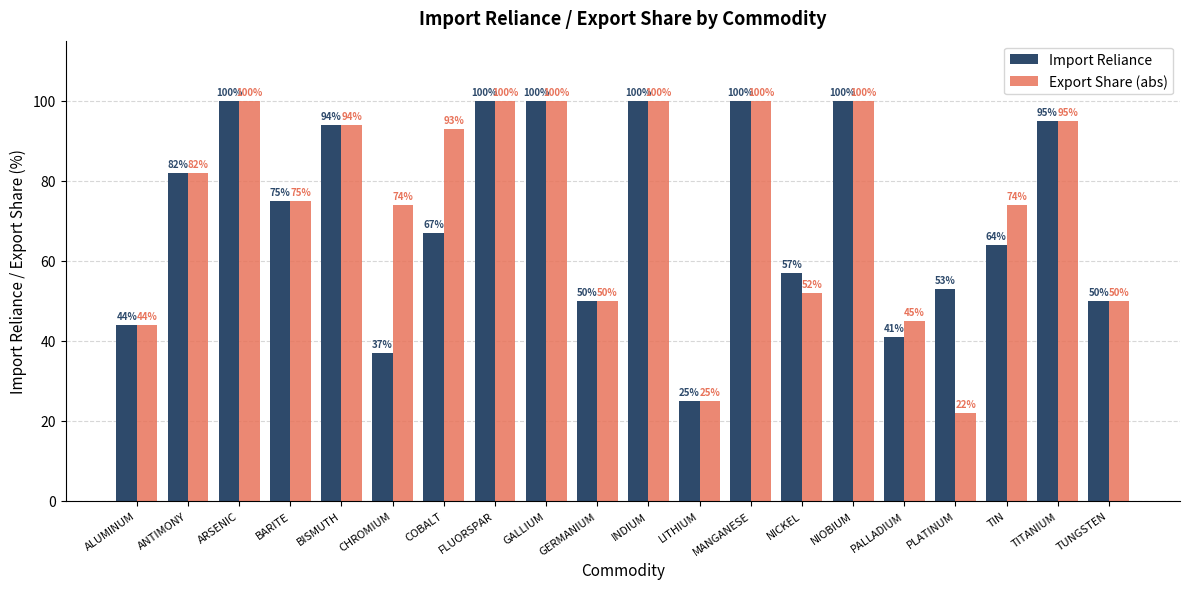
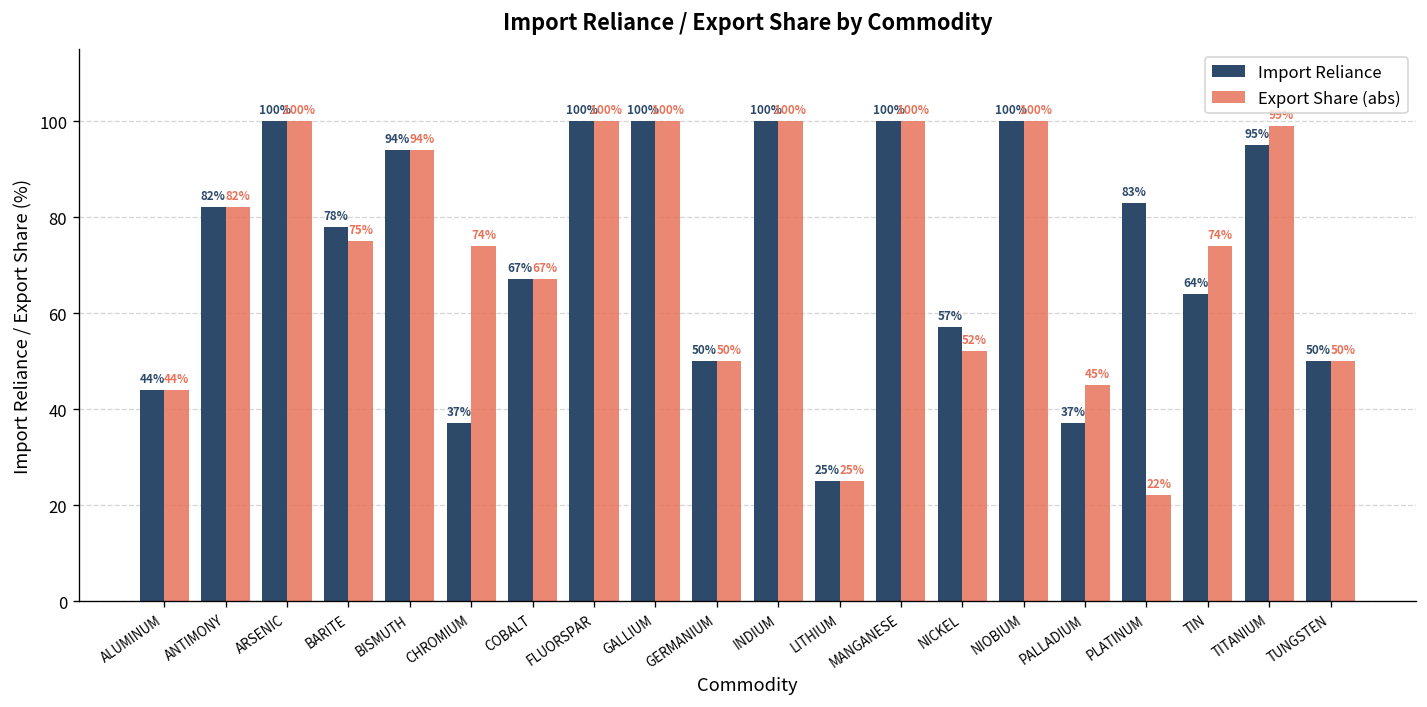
Import Reliance, BARITE: 75% -> 78%
Export Share (abs), COBALT: 93% -> 67%
Import Reliance, PALLADIUM: 41% -> 37%
Import Reliance, PLATINUM: 53% -> 83%
Export Share (abs), TITANIUM: 95 -> 99
